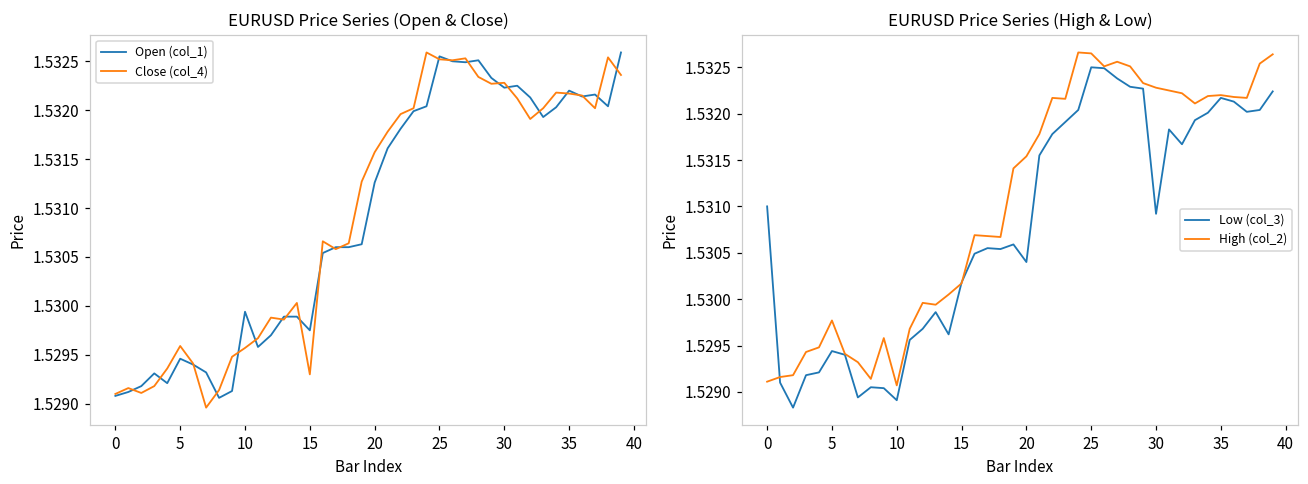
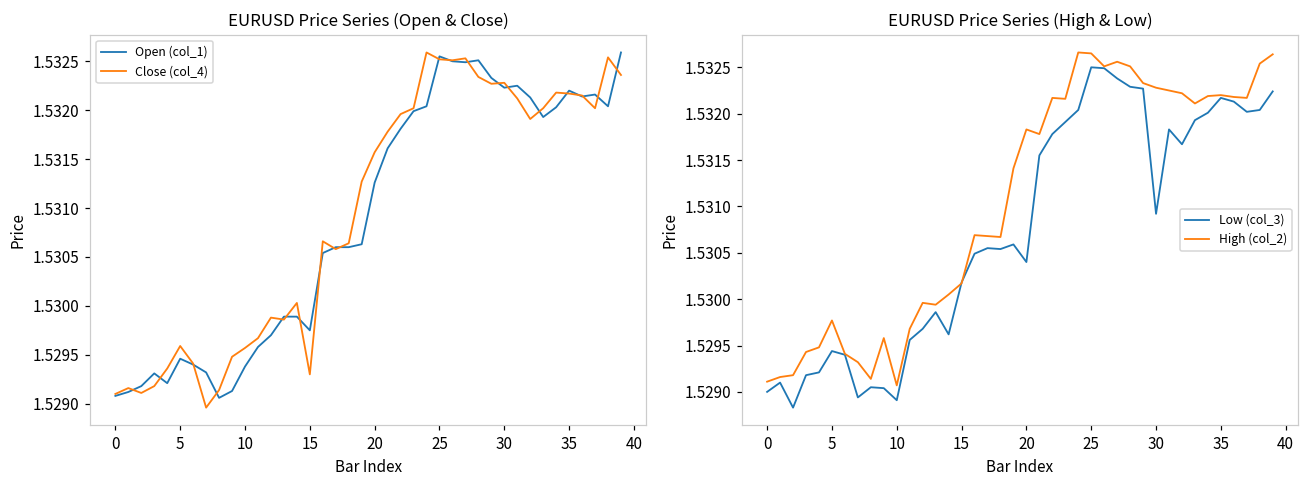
EURUSD Price Series (Open & Close), Open (col_1), 10: 1.5299 -> 1.5294
EURUSD Price Series (High & Low), Low (col_3), 0: 1.531 -> 1.529
EURUSD Price Series (High & Low), High (col_2), 20: 1.5315 -> 1.5318
